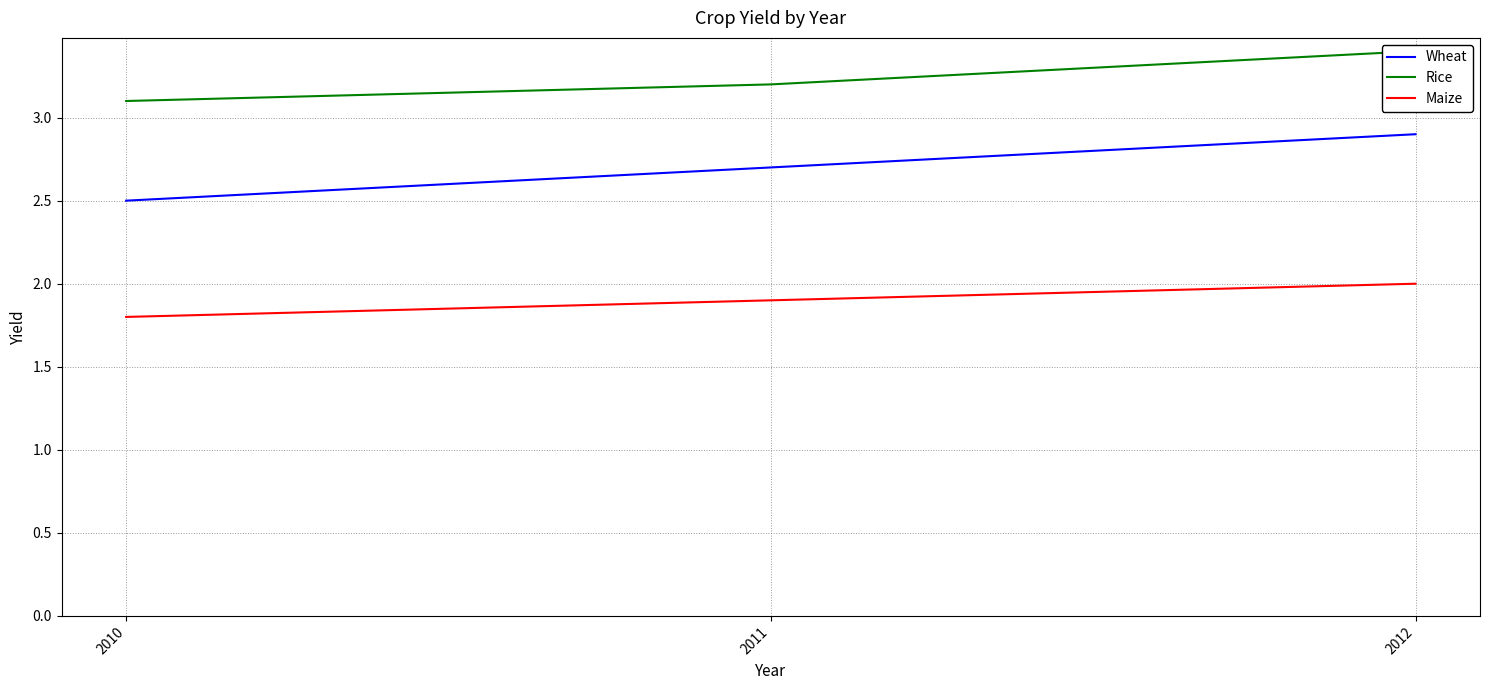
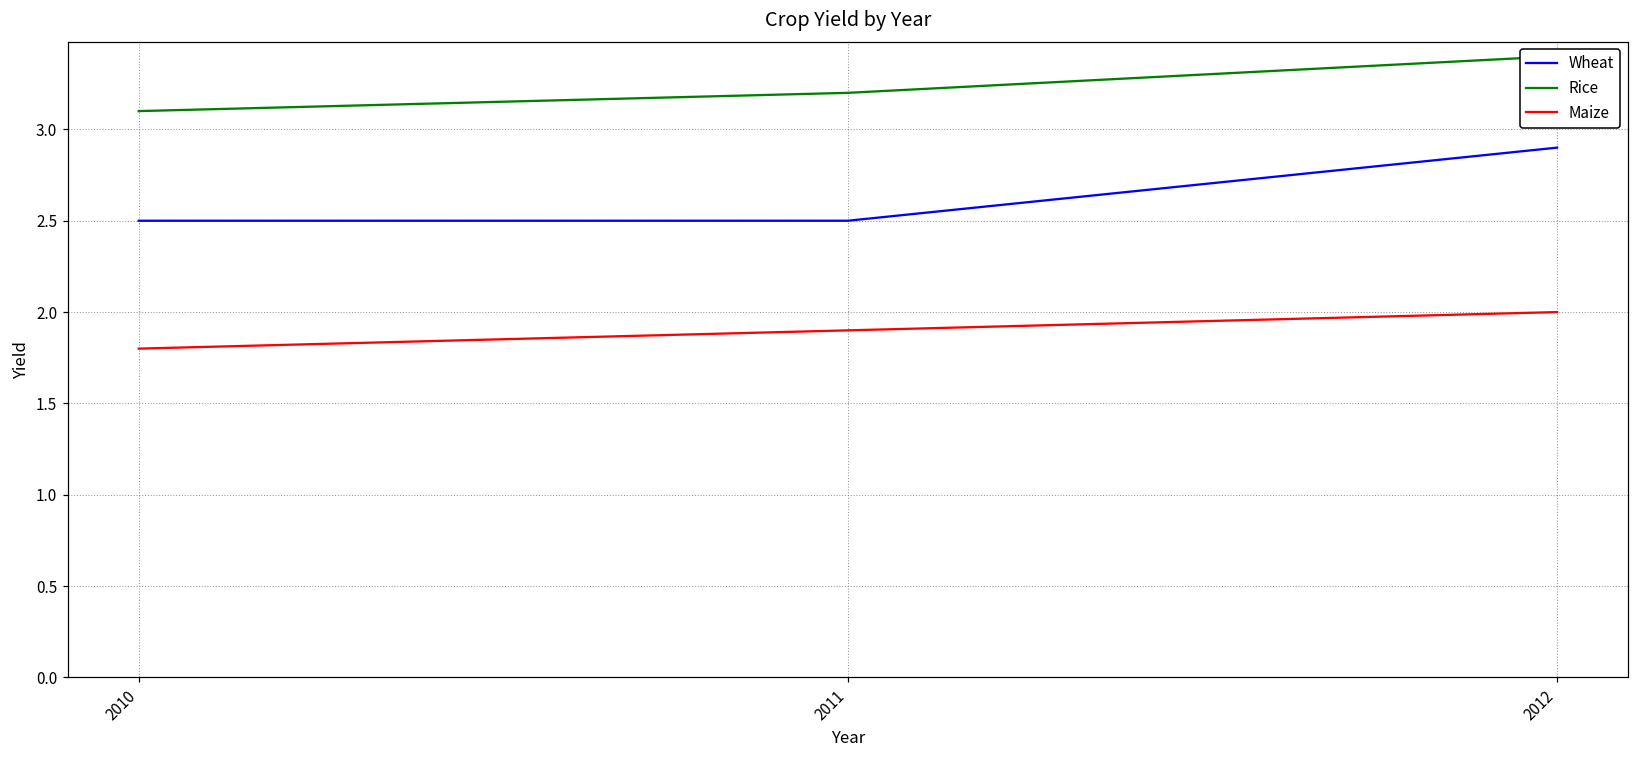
Wheat, 2011: 2.7 -> 2.5
